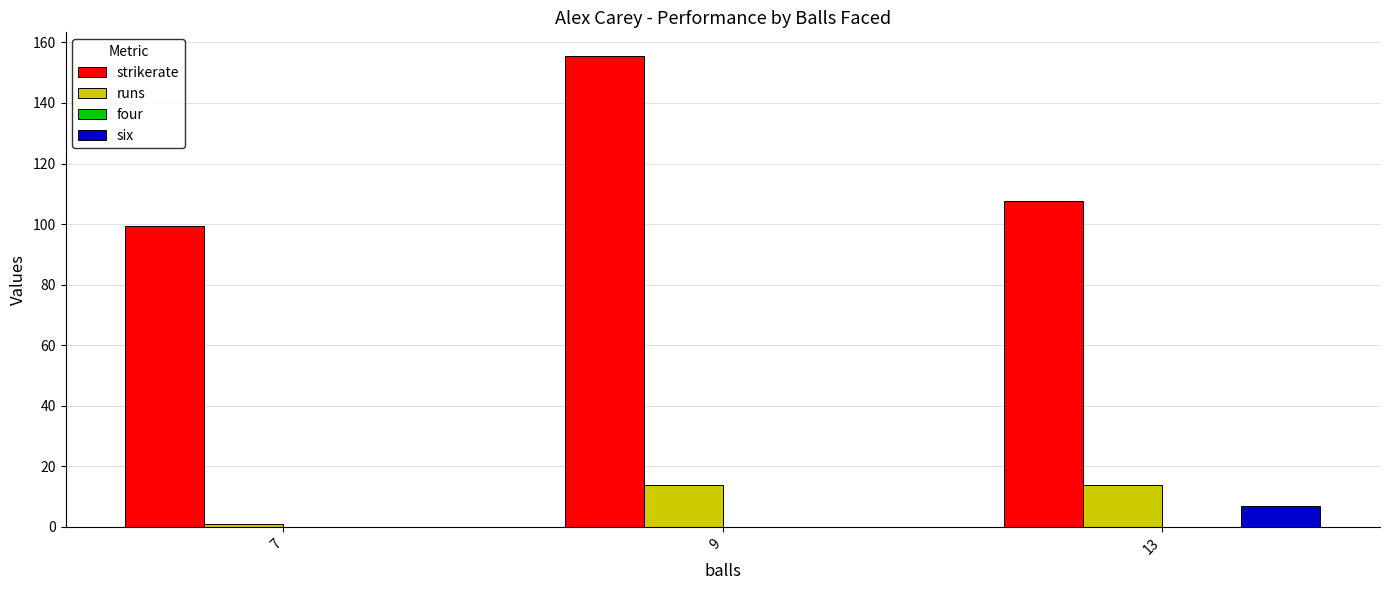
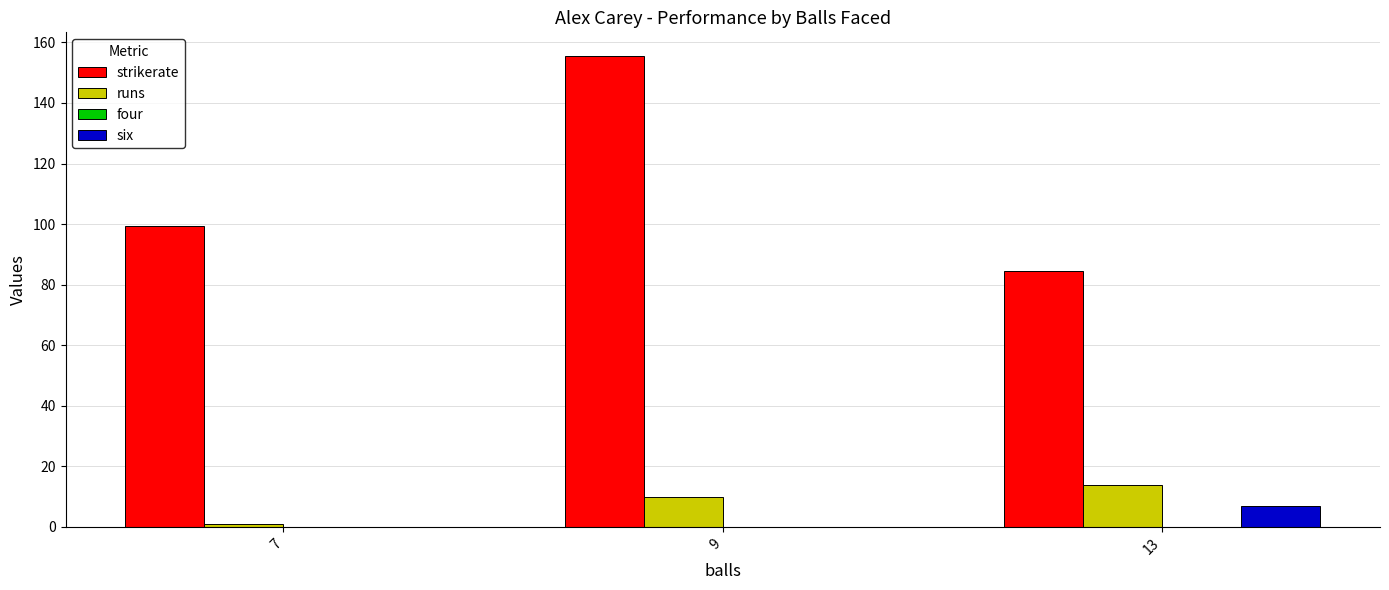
runs, 9: 14 -> 10
strikerate, 13: 108 -> 85
